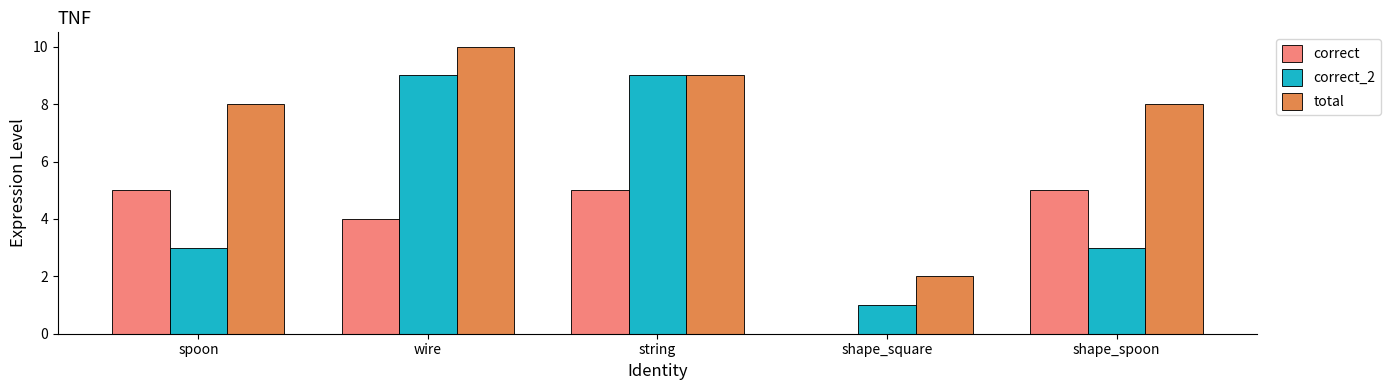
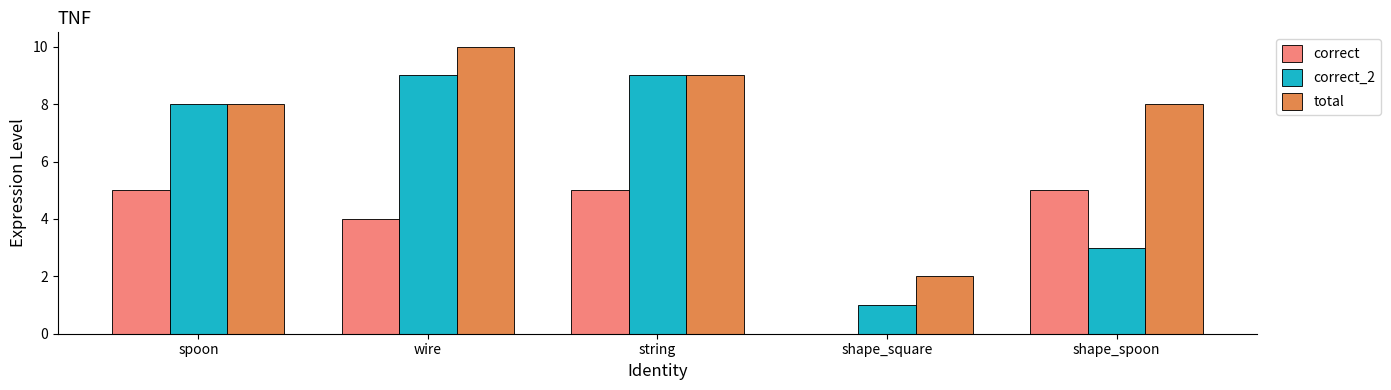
correct_2, spoon: 3 -> 8
